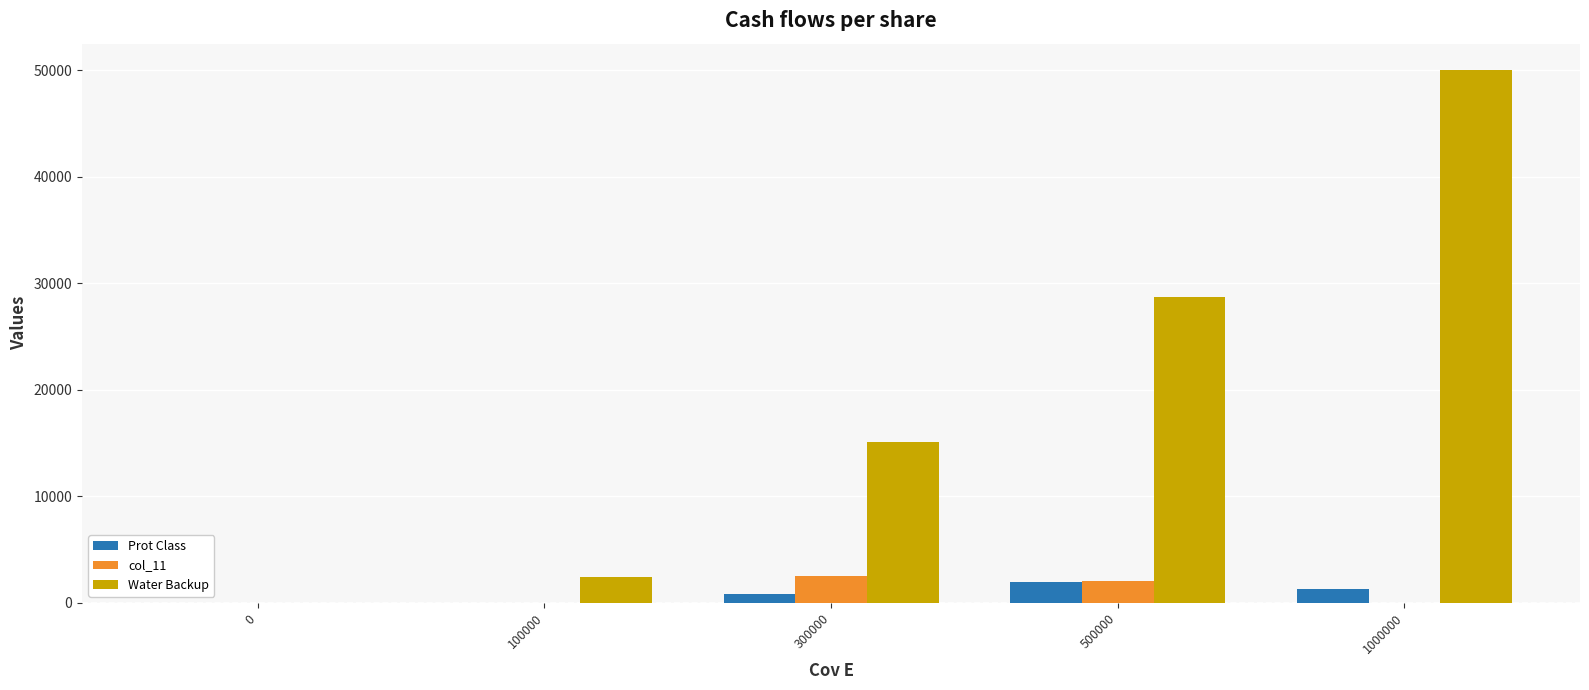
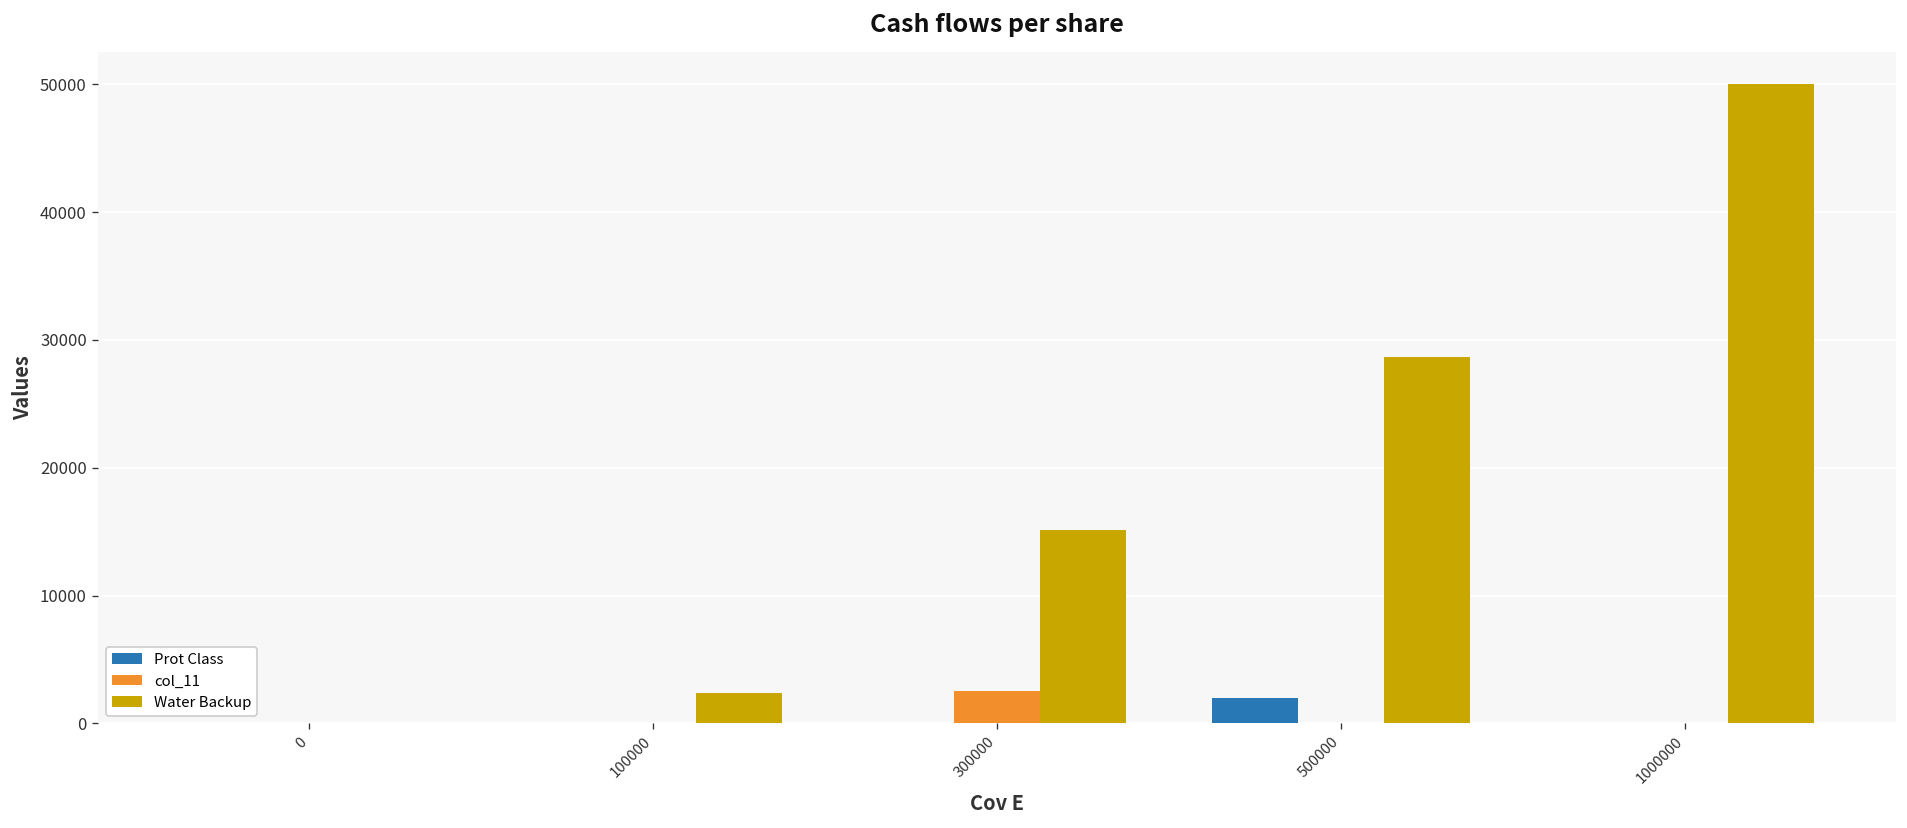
Prot Class, 300000: 800 -> 0
col_11, 500000: 2100 -> 0
Prot Class, 1000000: 1300 -> 0
